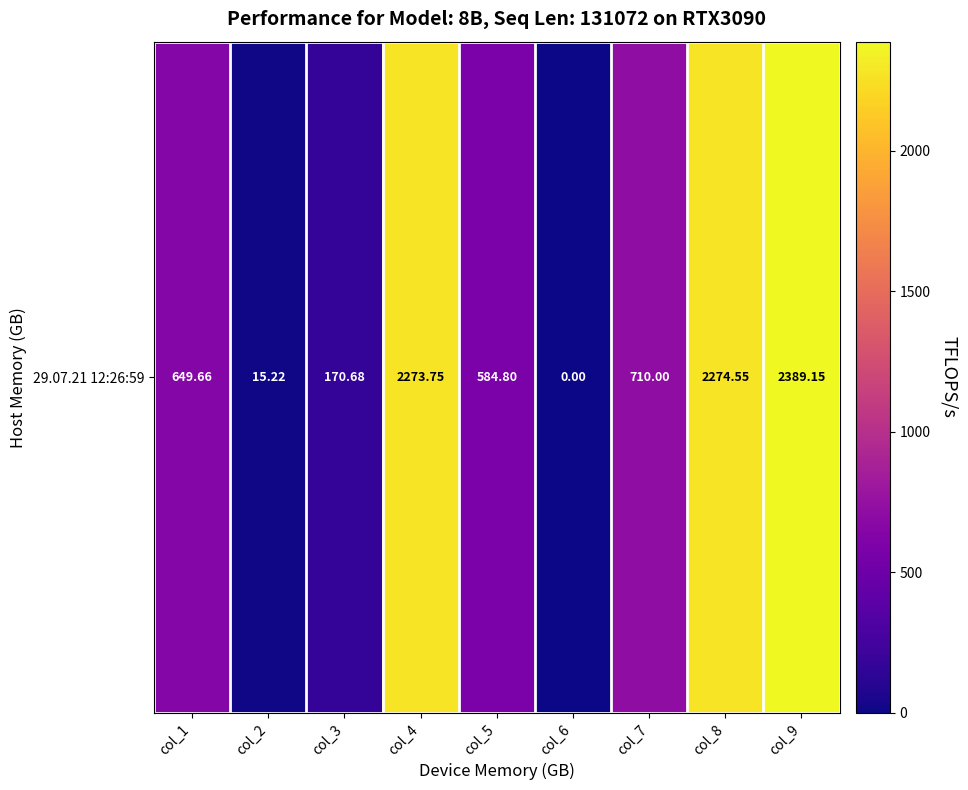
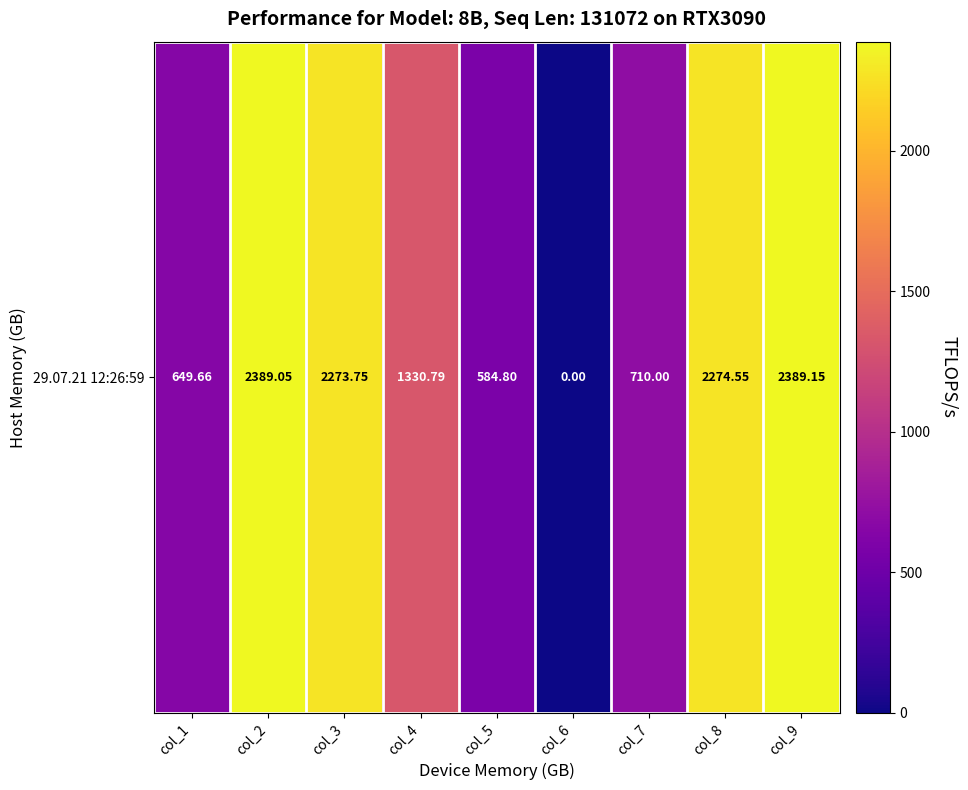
29.07.21 12:26:59, col_2: 15.22 -> 2389.05
29.07.21 12:26:59, col_3: 170.68 -> 2273.75
29.07.21 12:26:59, col_4: 2273.75 -> 1330.79
